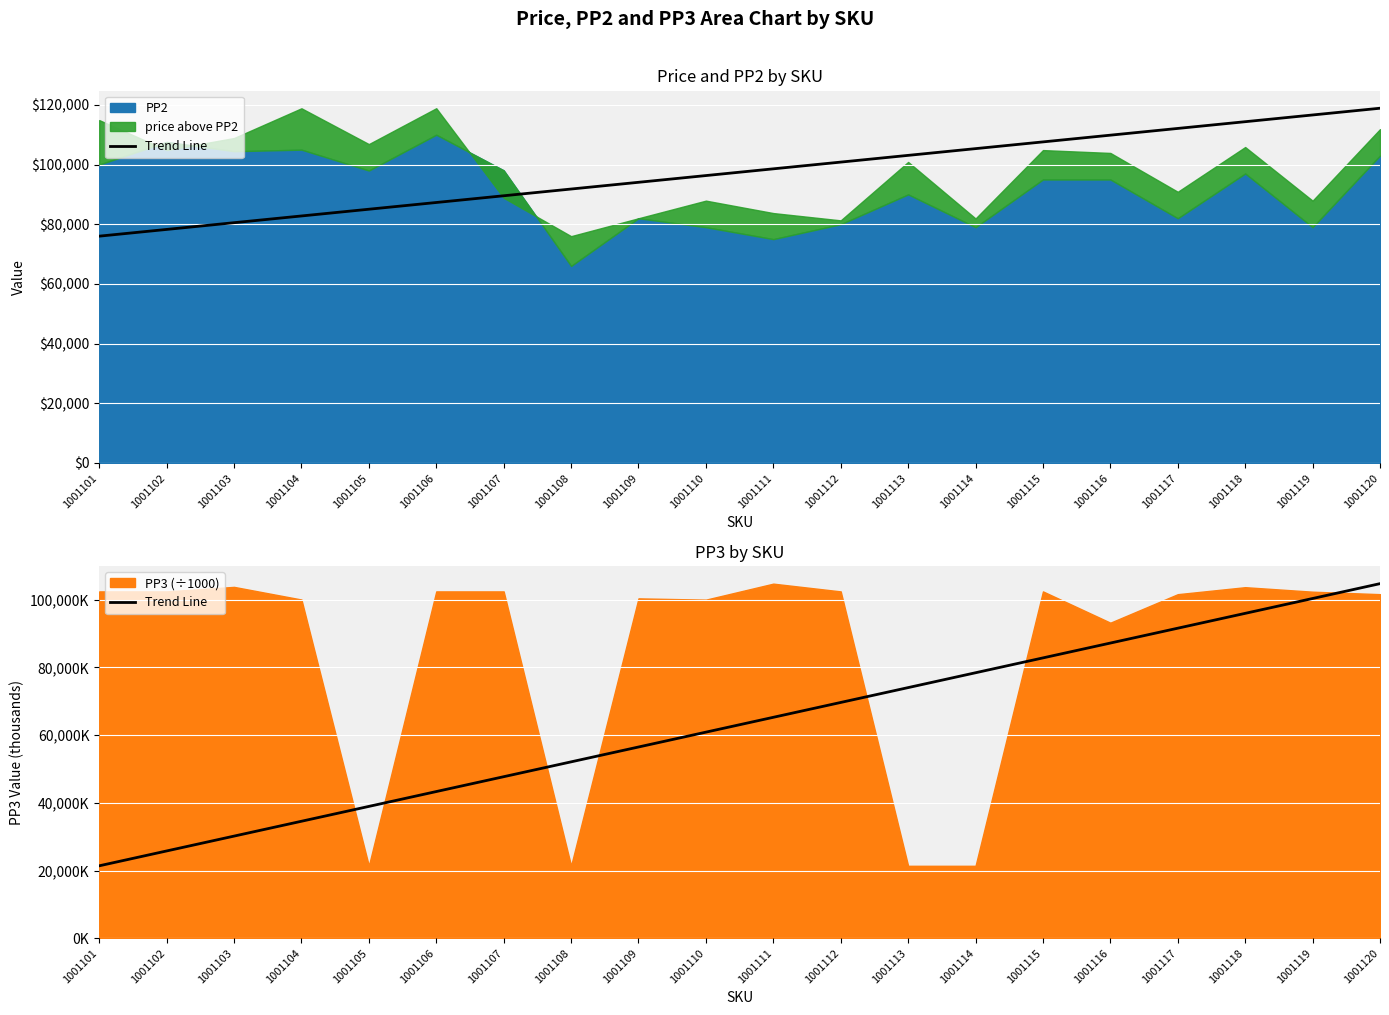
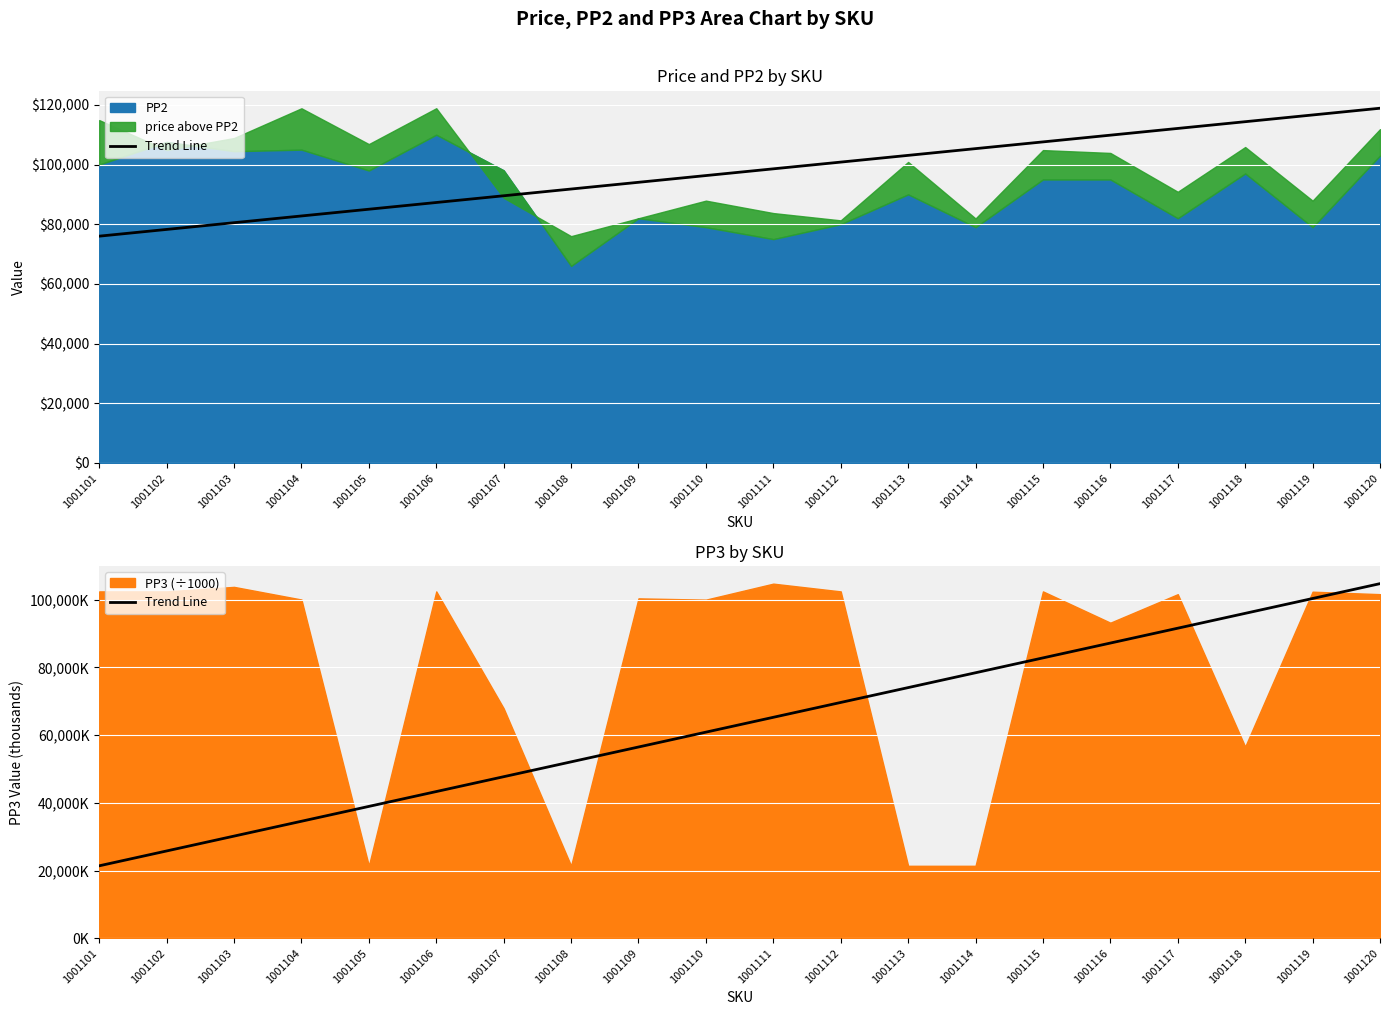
PP3 by SKU, PP3 (÷1000), 1001107: 102,000,000 -> 68,000,000
PP3 by SKU, PP3 (÷1000), 1001118: 104,000,000 -> 57,000,000
